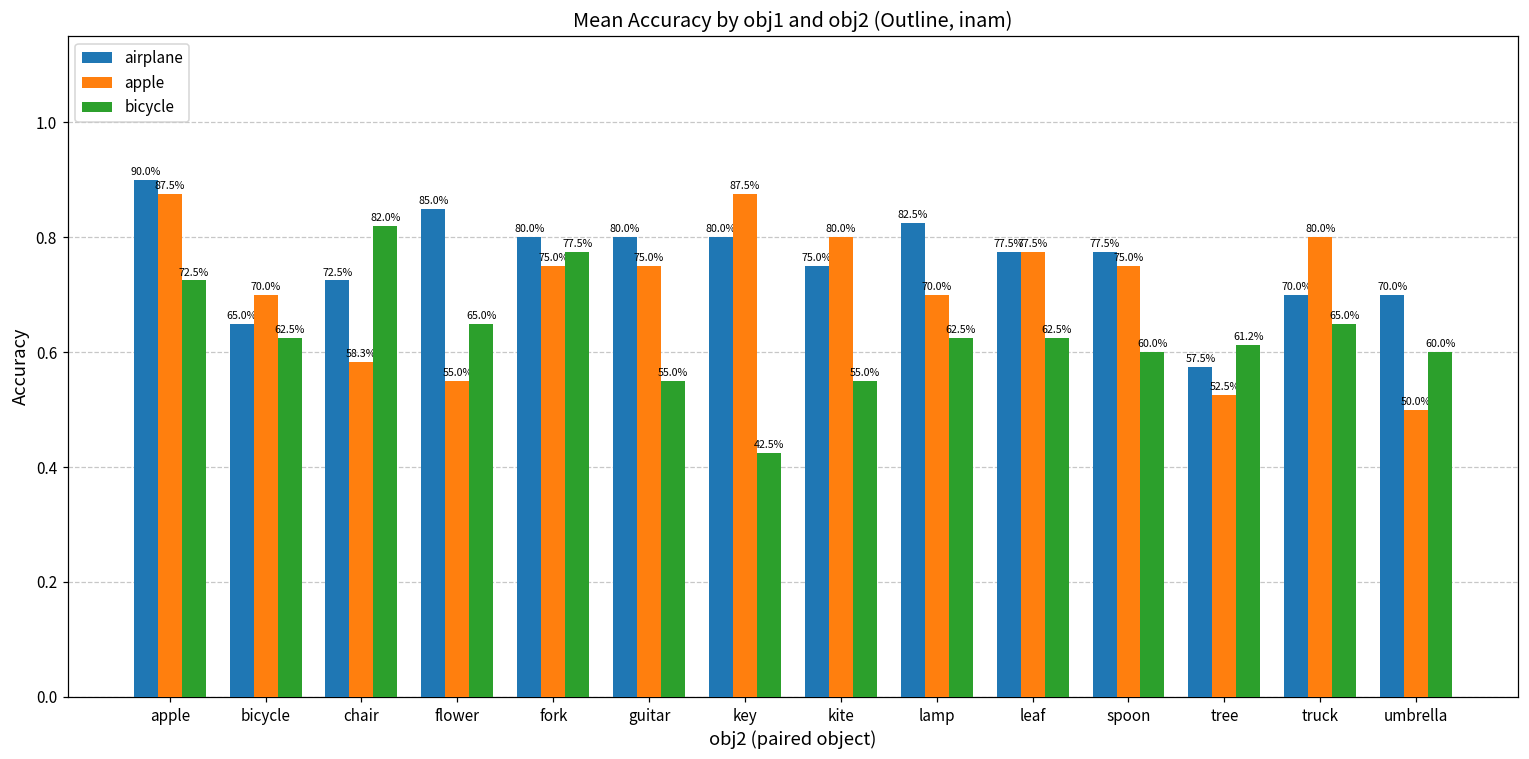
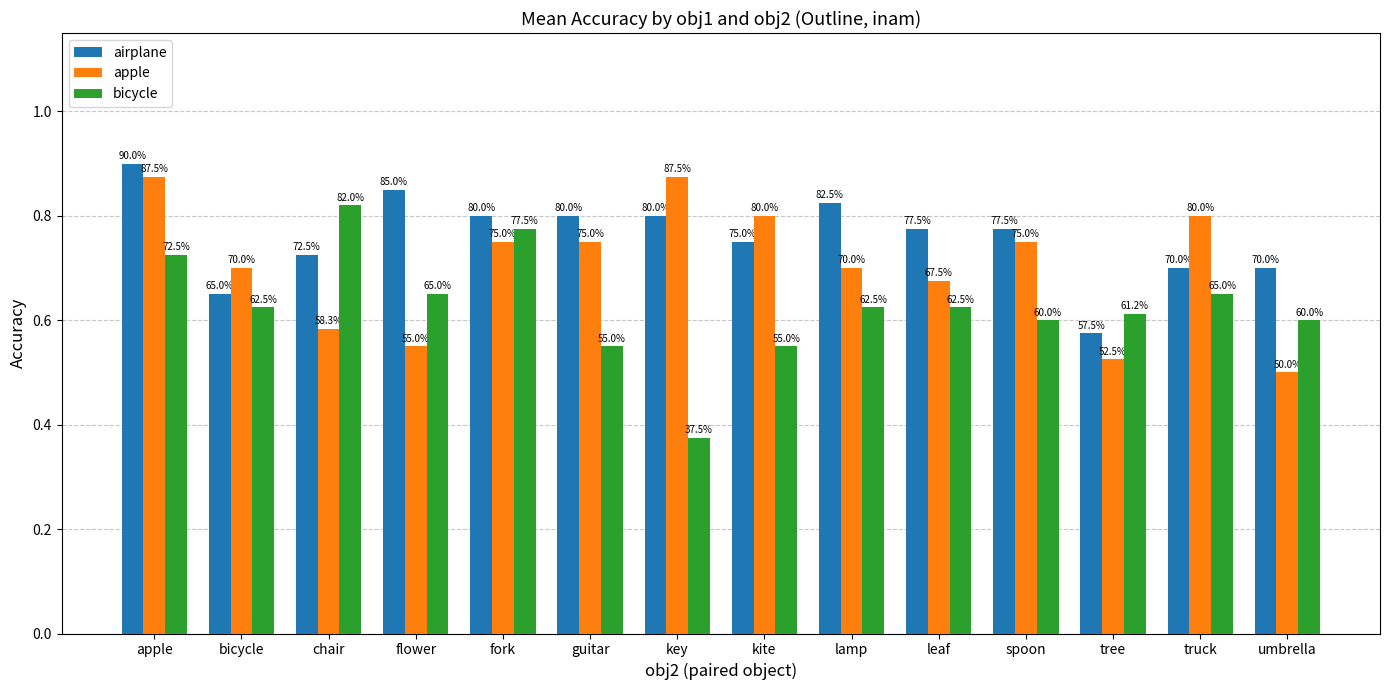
bicycle, key: 42.5% -> 37.5%
apple, leaf: 77.5% -> 67.5%
